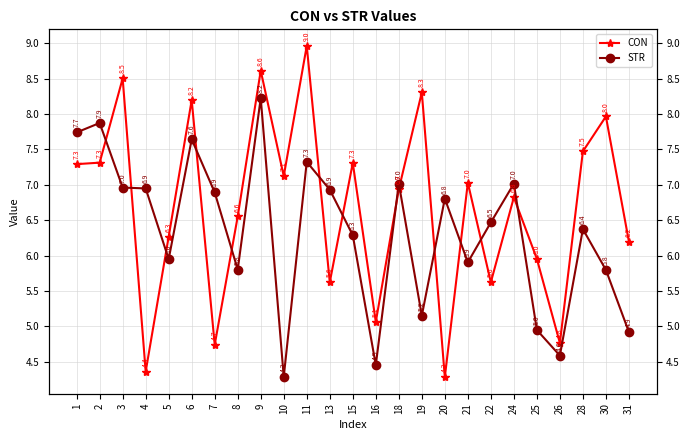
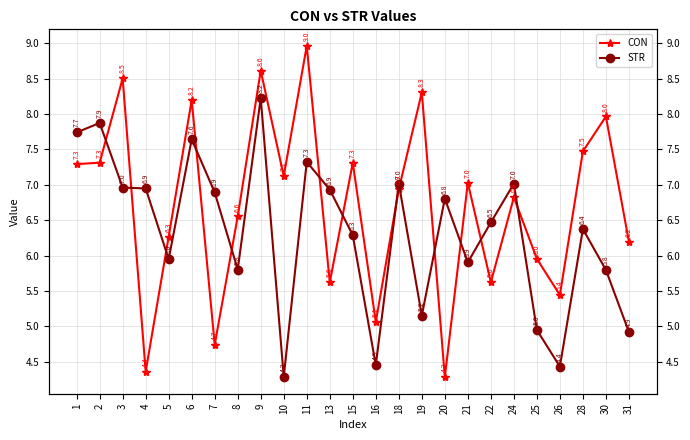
CON, 26: 4.8 -> 5.4
STR, 26: 4.6 -> 4.4
